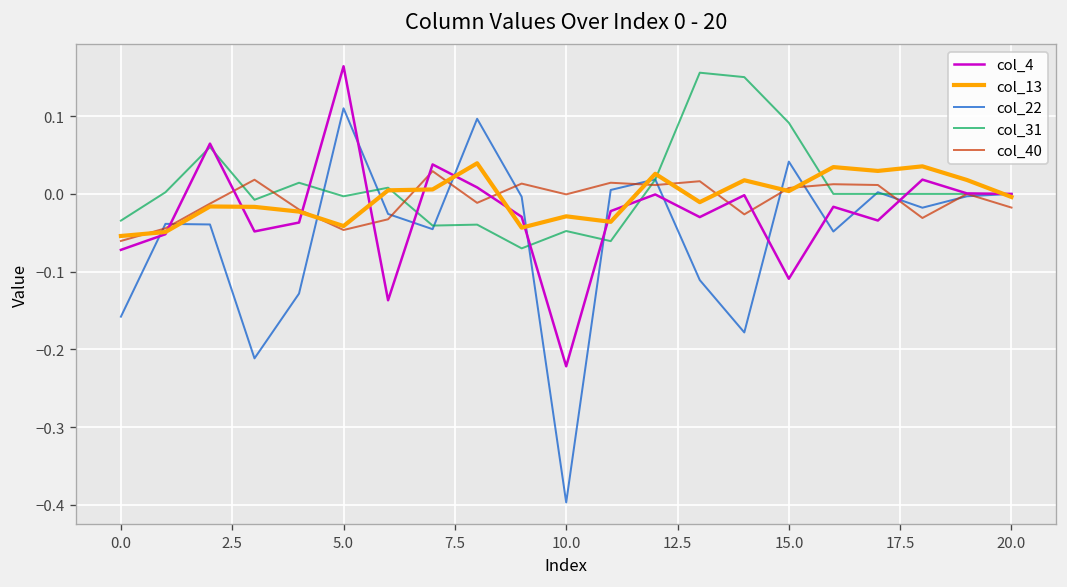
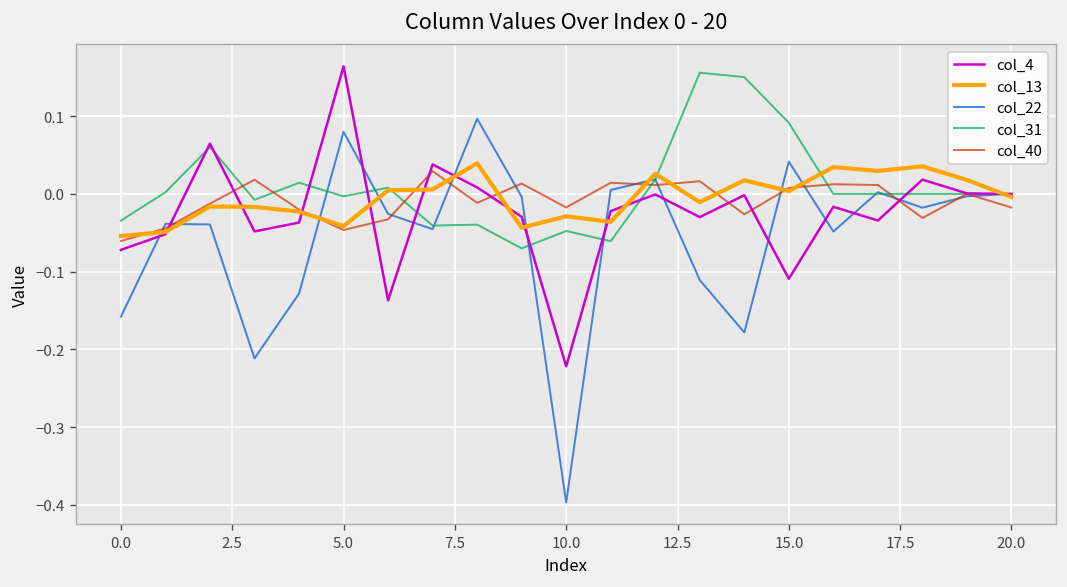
col_22, 5.0: 0.11 -> 0.08
col_40, 10.0: 0.00 -> -0.02
